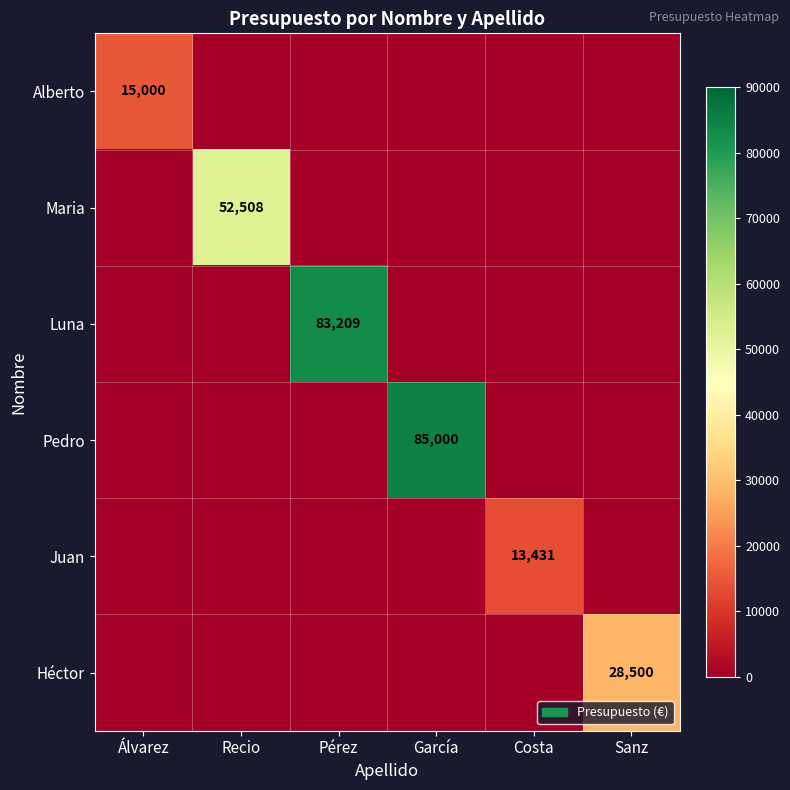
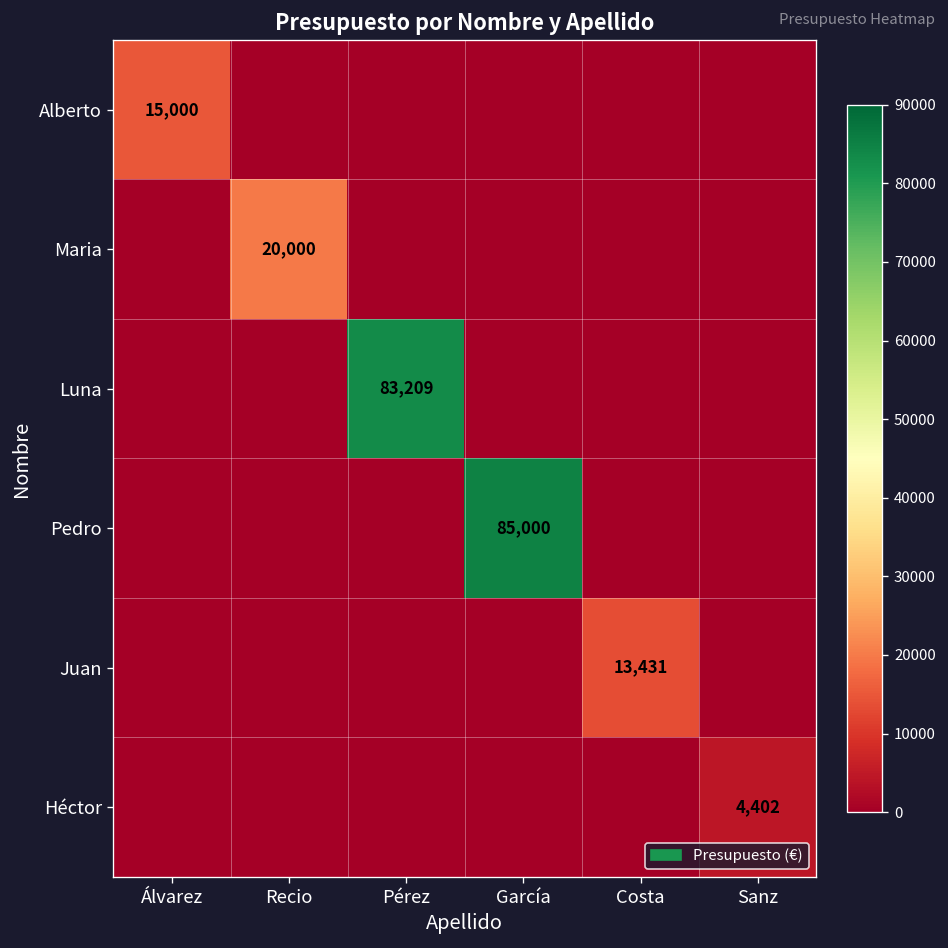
Maria, Recio: 52,508 -> 20,000
Héctor, Sanz: 28,500 -> 4,402
